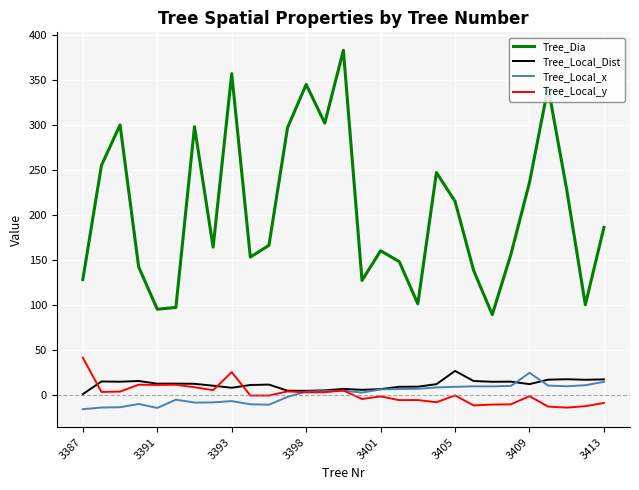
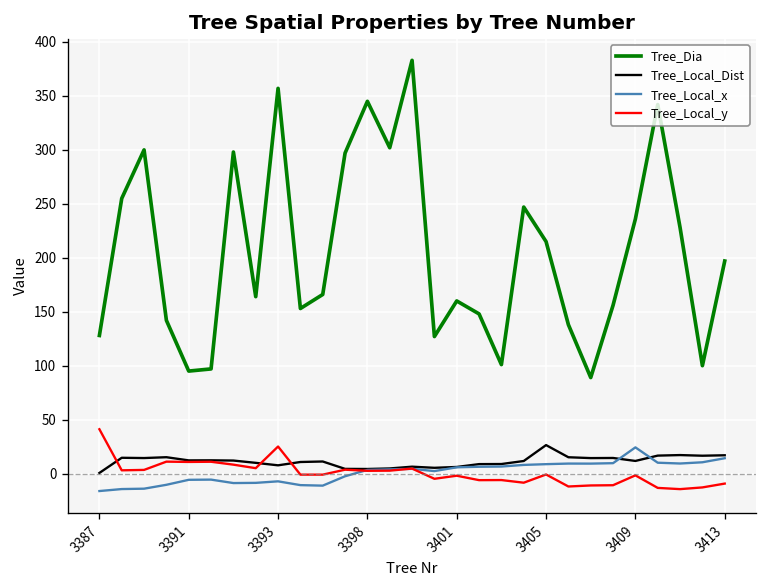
Tree_Local_x, 3391: -15 -> -6
Tree_Dia, 3413: 190 -> 200
